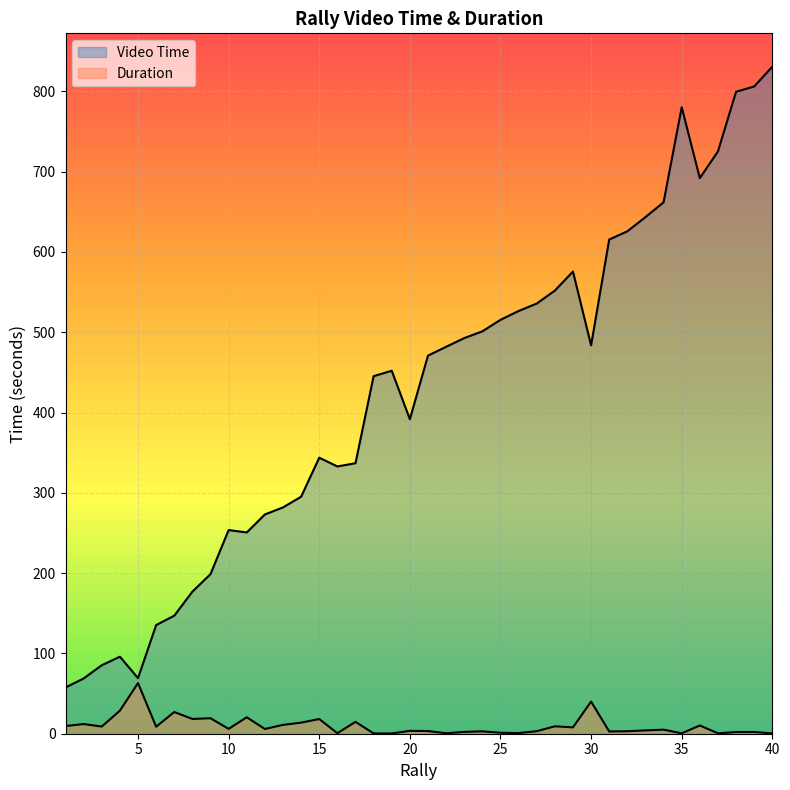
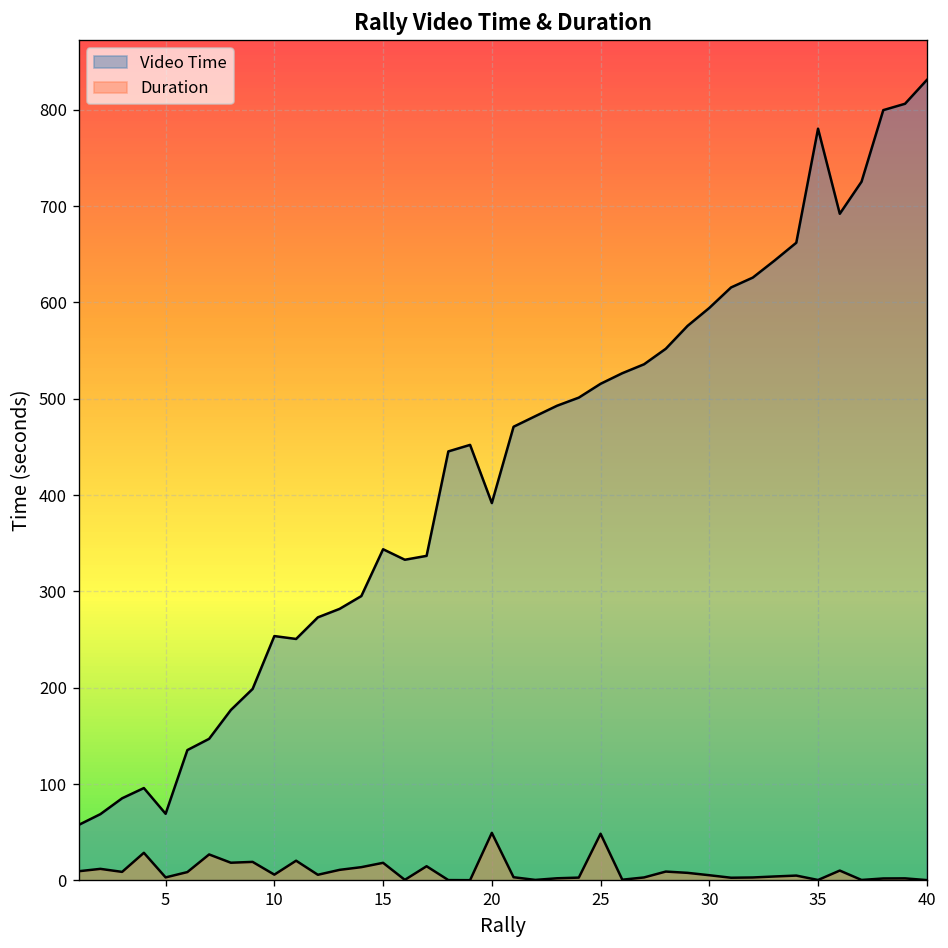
Duration, 5: 60 -> 0
Duration, 20: 0 -> 50
Duration, 25: 0 -> 50
Video Time, 30: 480 -> 590
Duration, 30: 40 -> 10
